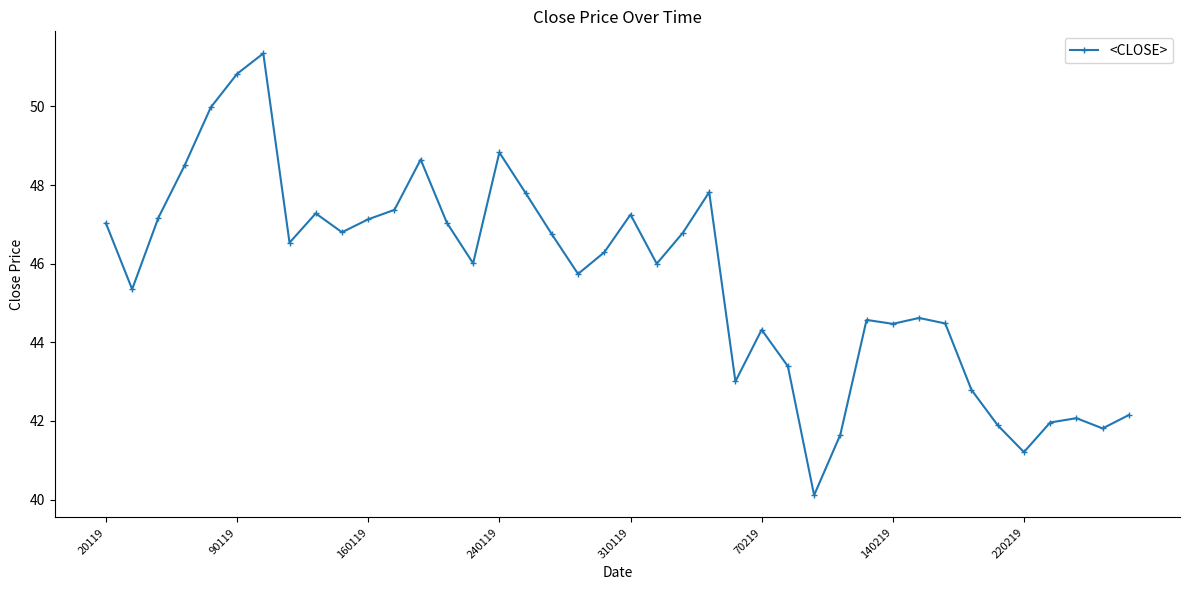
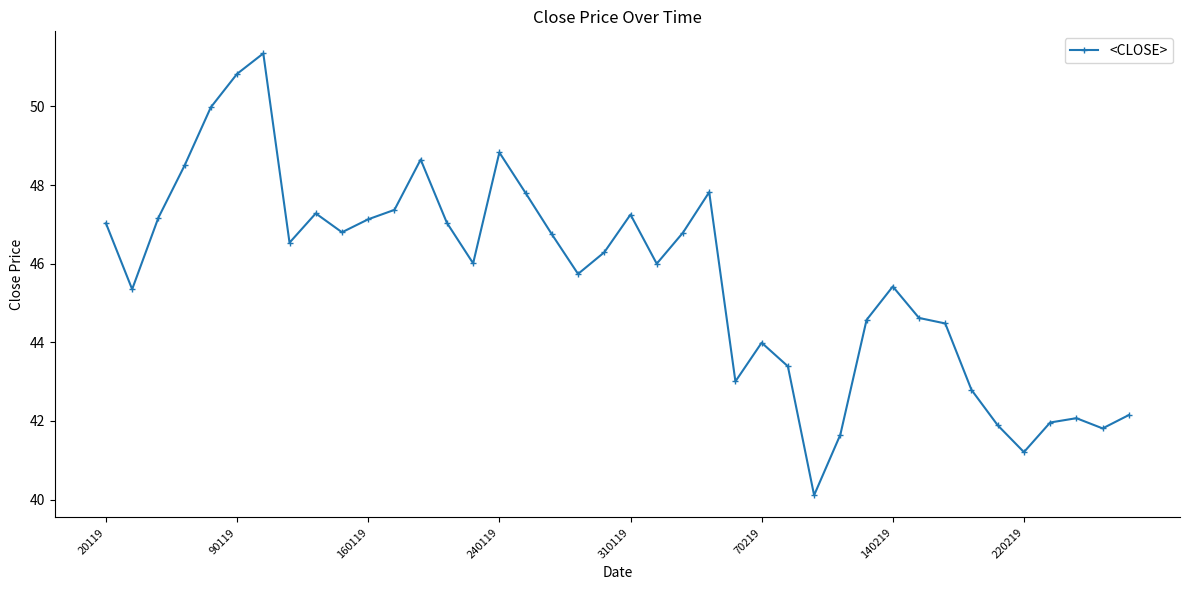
70219: 44.3 -> 44.0
140219: 44.5 -> 45.4
